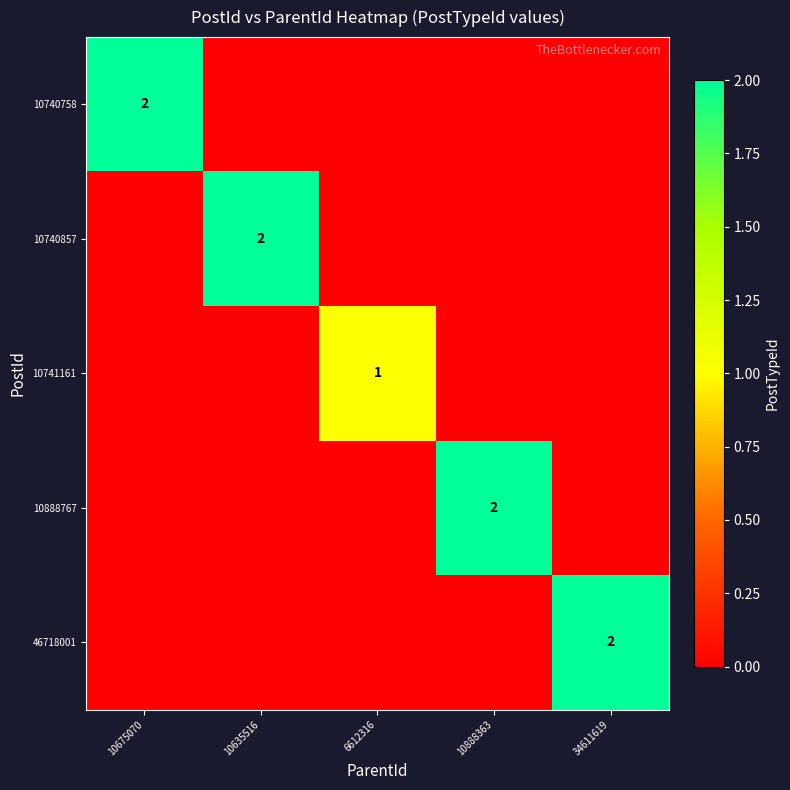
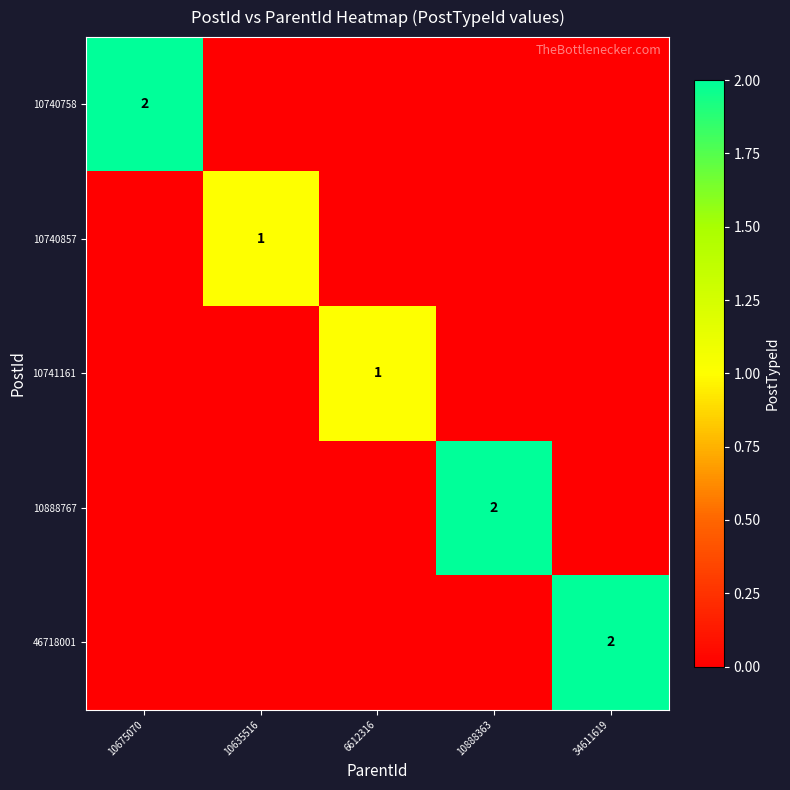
10740857, 10635516: 2 -> 1
